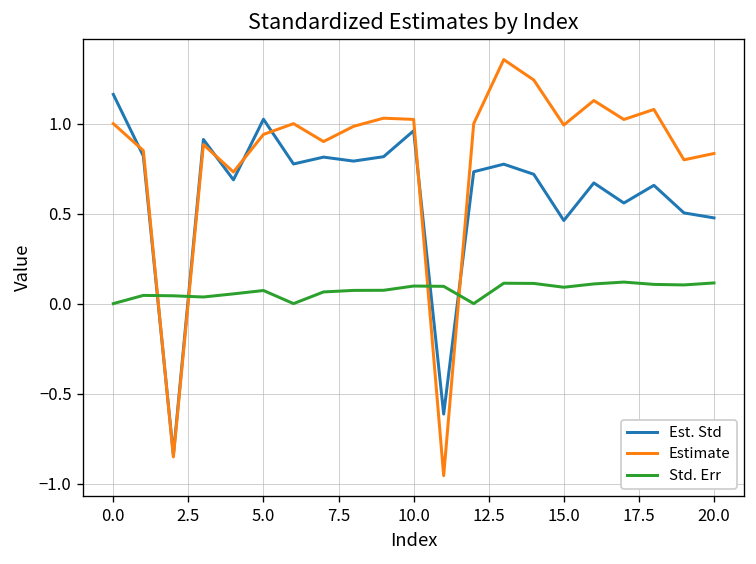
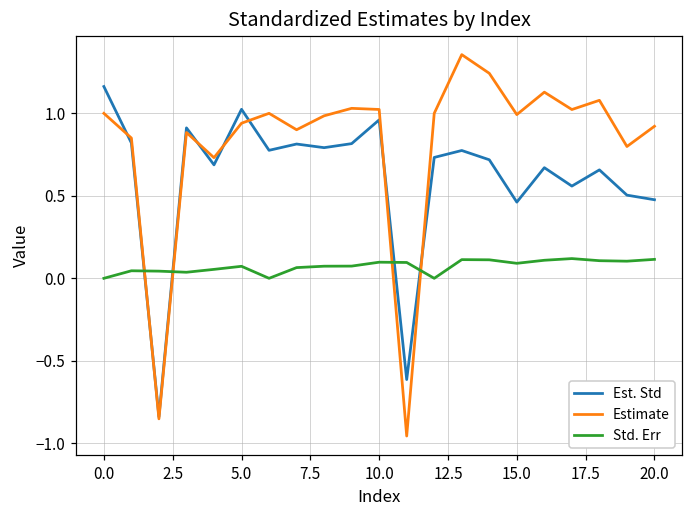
Estimate, 20.0: 0.83 -> 0.92
